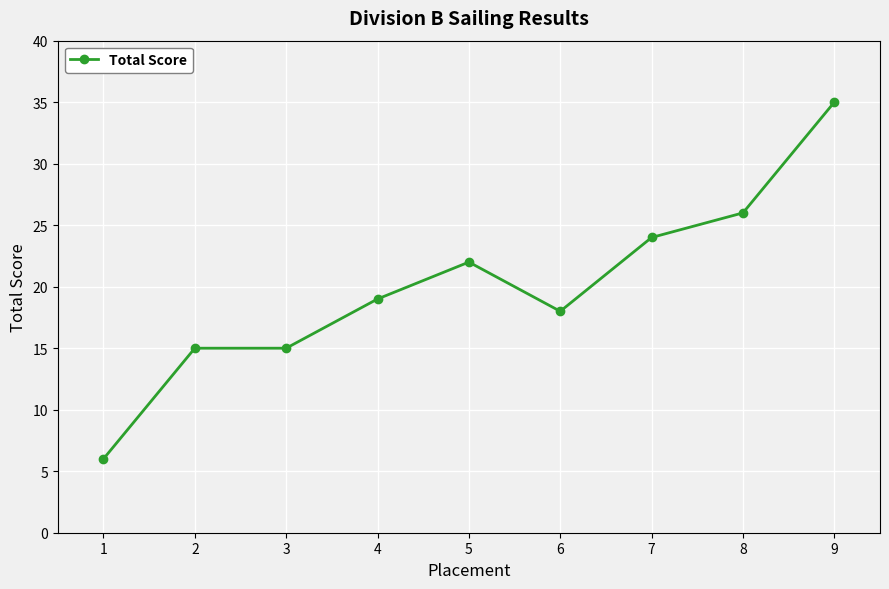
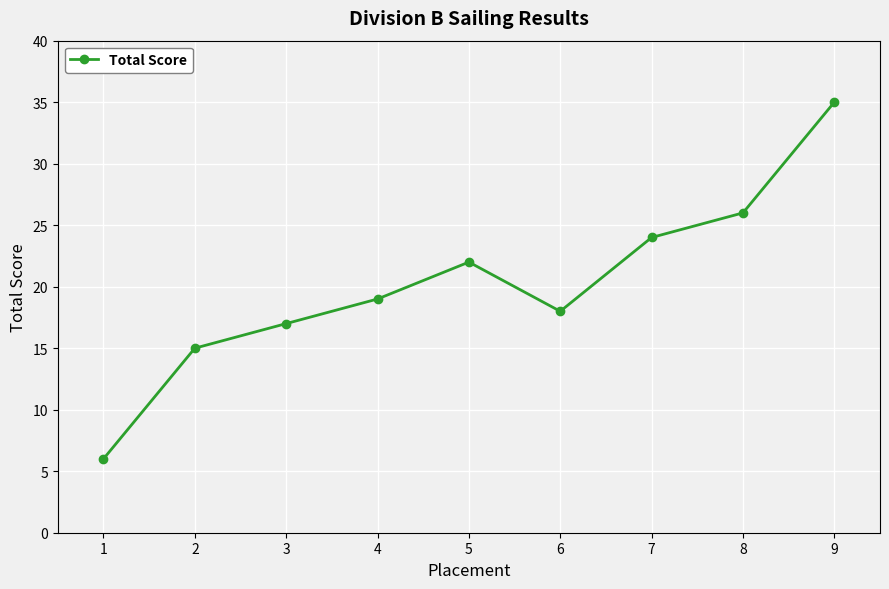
3: 15 -> 17
